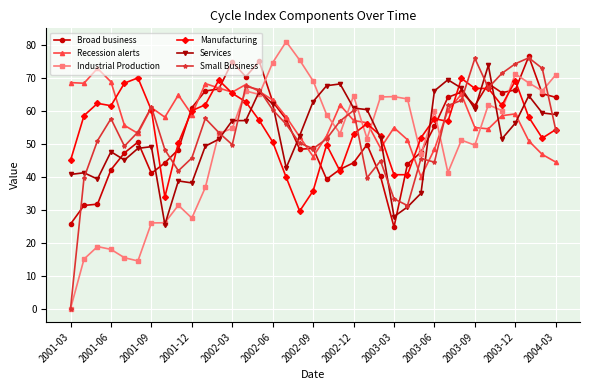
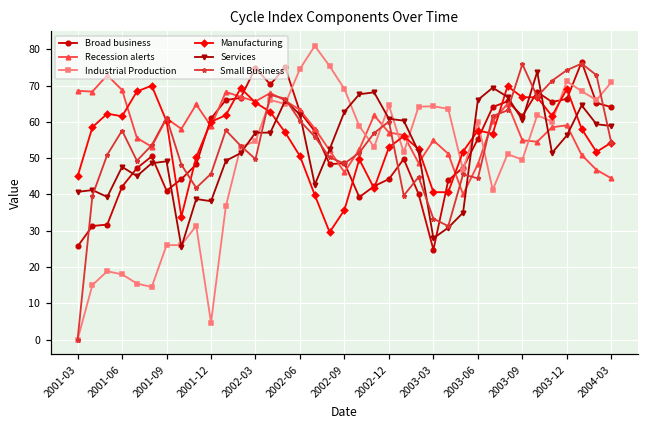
Industrial Production, 2001-12: 27 -> 5
